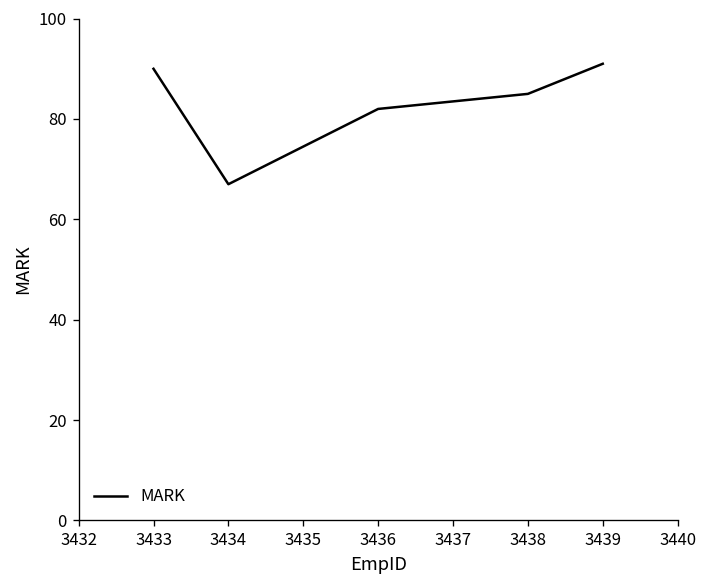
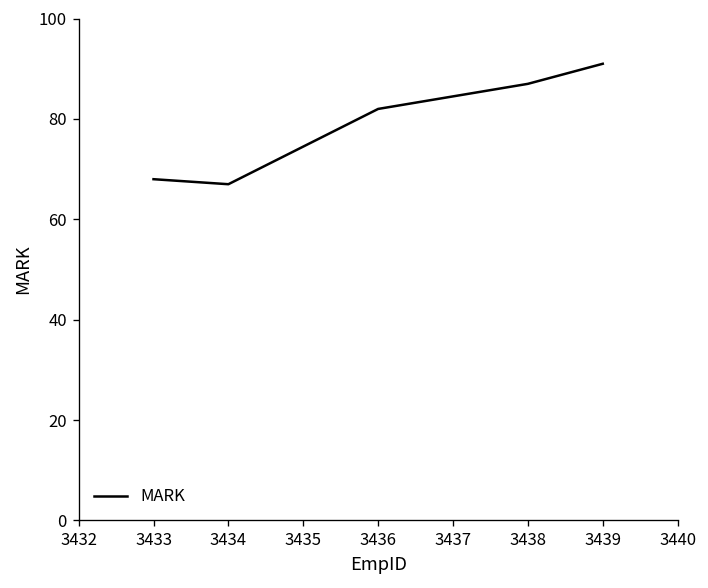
3433: 90 -> 68
3438: 85 -> 87
